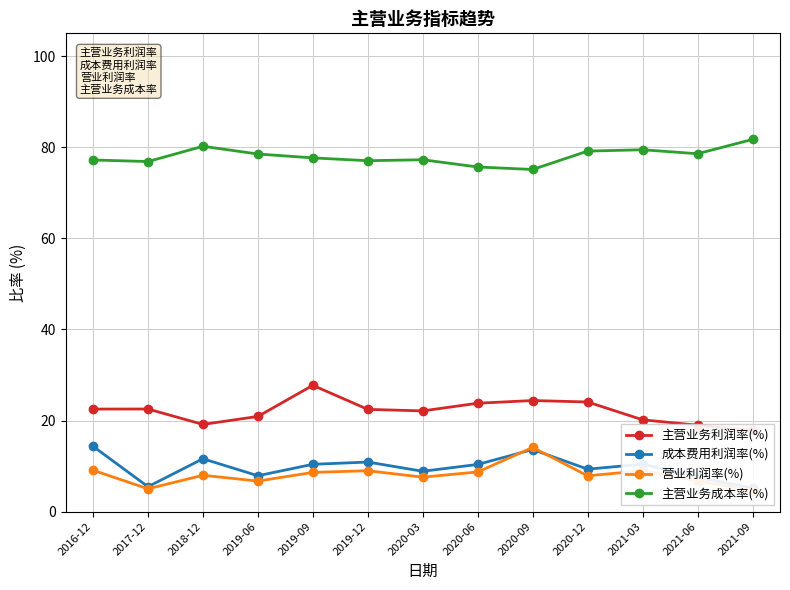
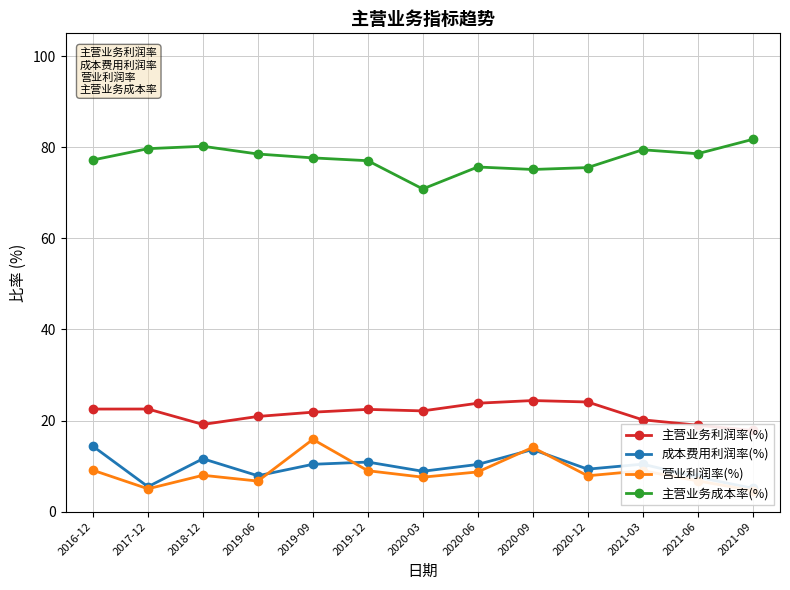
主营业务成本率(%), 2017-12: 77 -> 80
主营业务利润率(%), 2019-09: 28 -> 22
营业利润率(%), 2019-09: 9 -> 16
主营业务成本率(%), 2020-03: 77 -> 71
主营业务成本率(%), 2020-12: 79 -> 76
